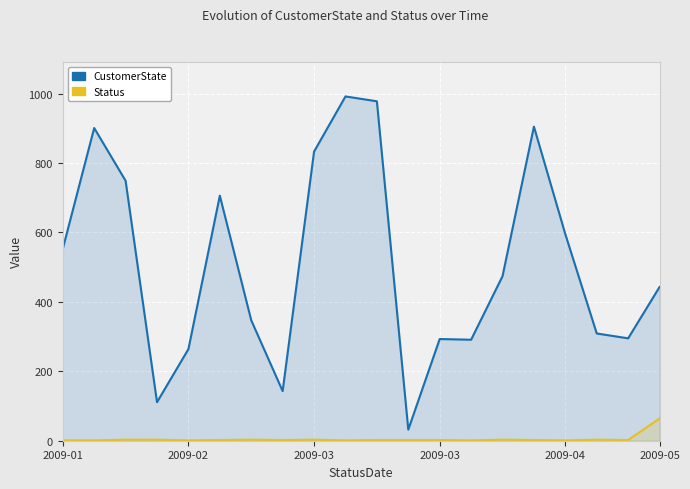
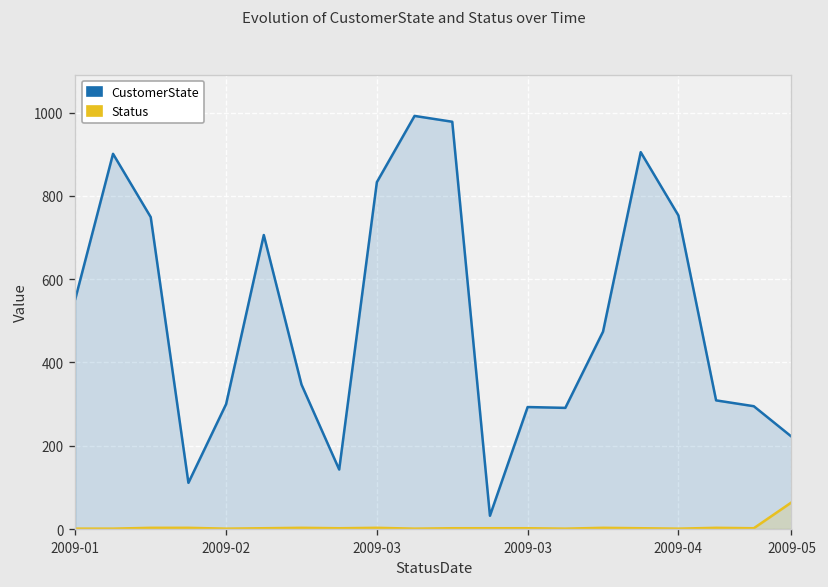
CustomerState, 2009-02: 260 -> 300
CustomerState, 2009-04: 600 -> 750
CustomerState, 2009-05: 440 -> 220
